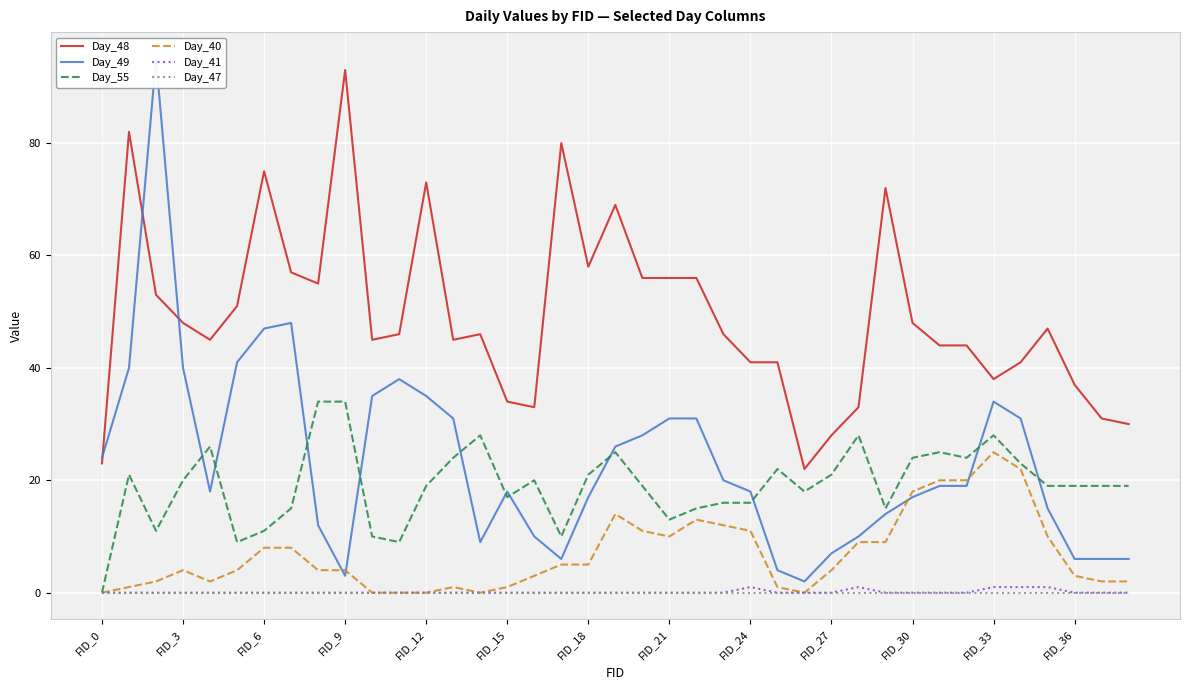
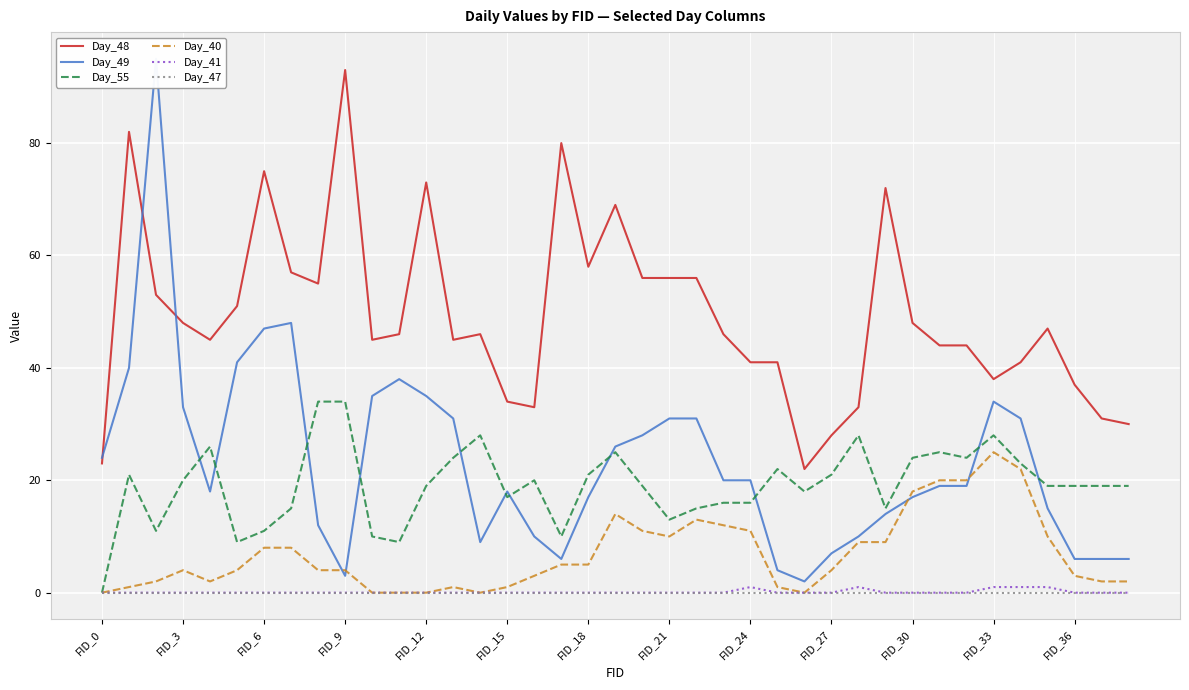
Day_49, FID_3: 40 -> 33
Day_49, FID_24: 18 -> 20
